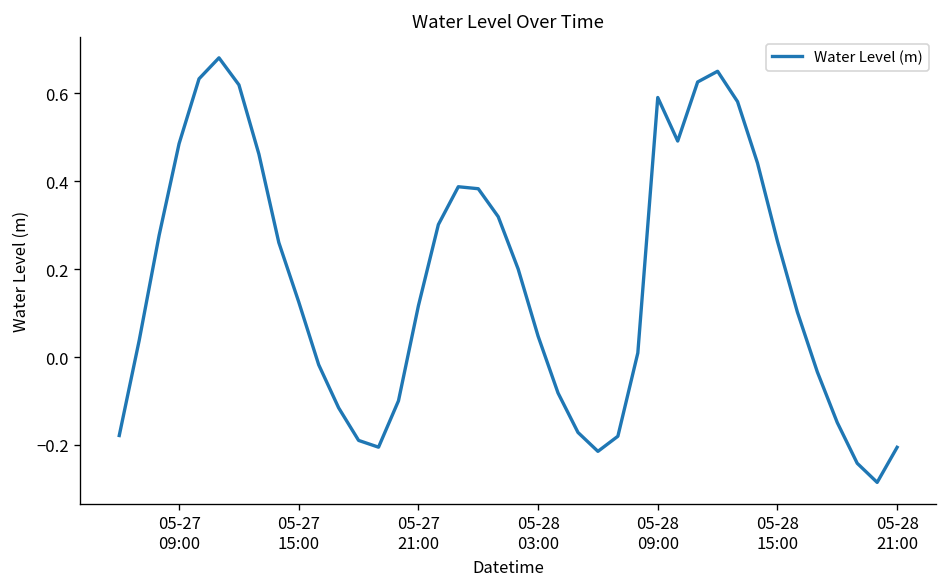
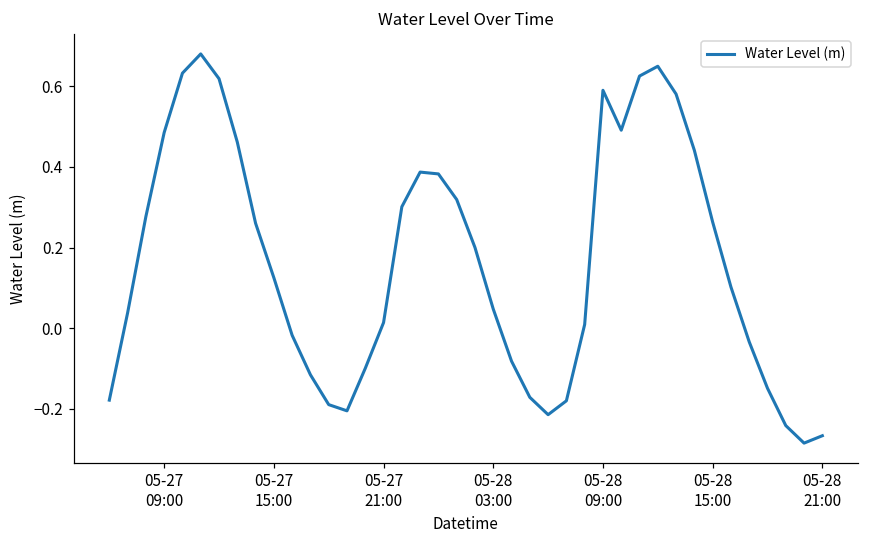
05-27 21:00: 0.12 -> 0.01
05-28 21:00: -0.21 -> -0.27
